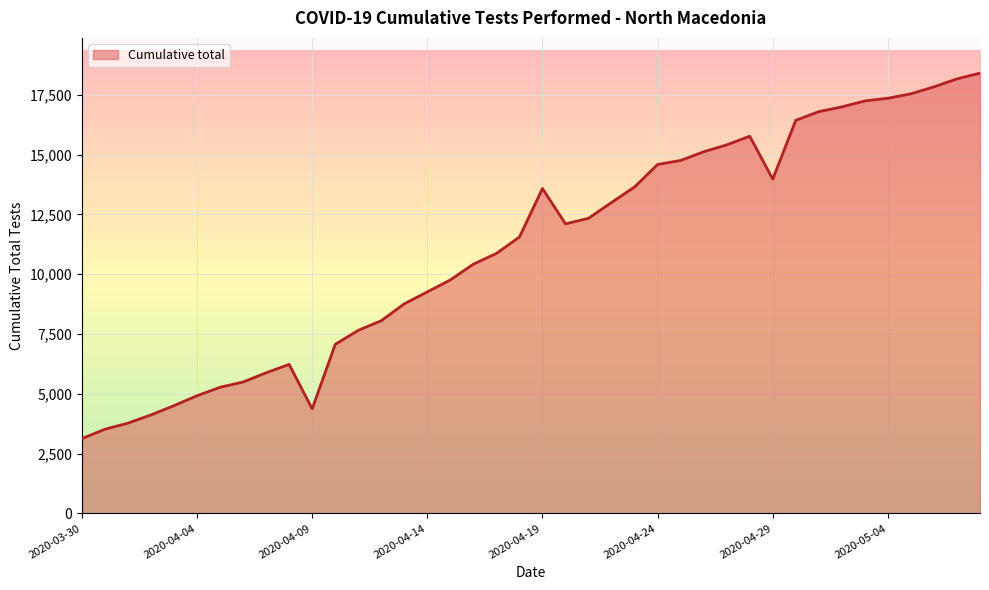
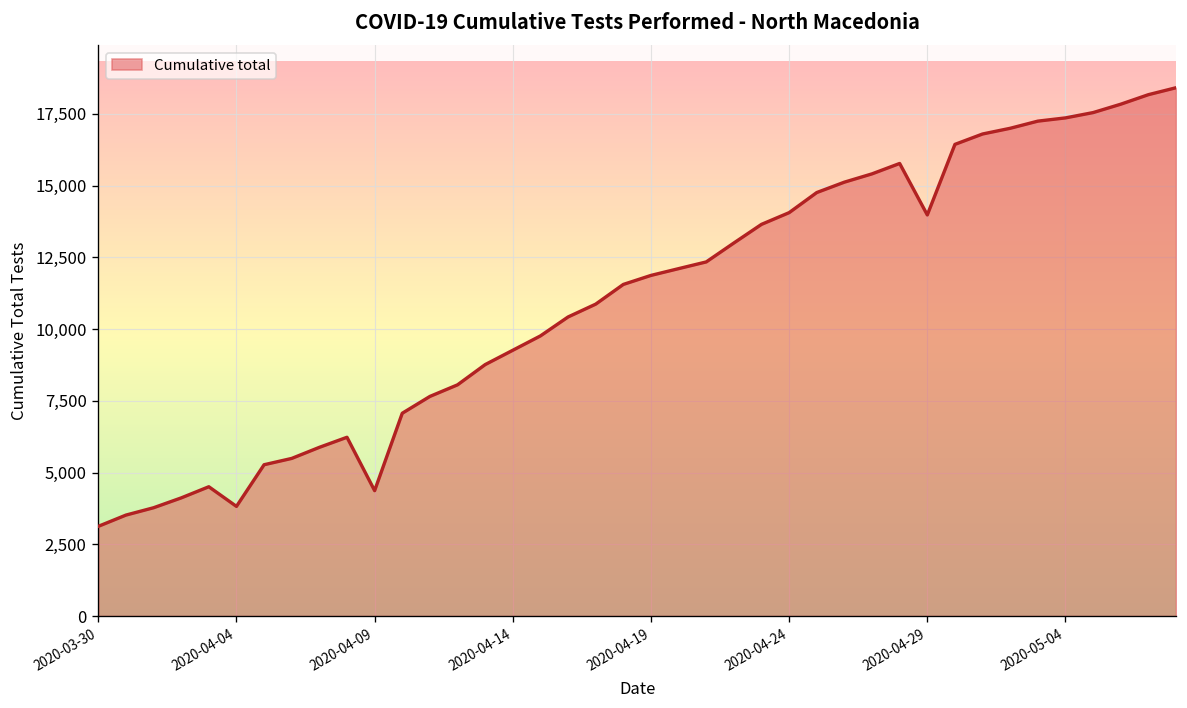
2020-04-04: 4,900 -> 3,800
2020-04-19: 13,600 -> 11,900
2020-04-24: 14,600 -> 14,100
